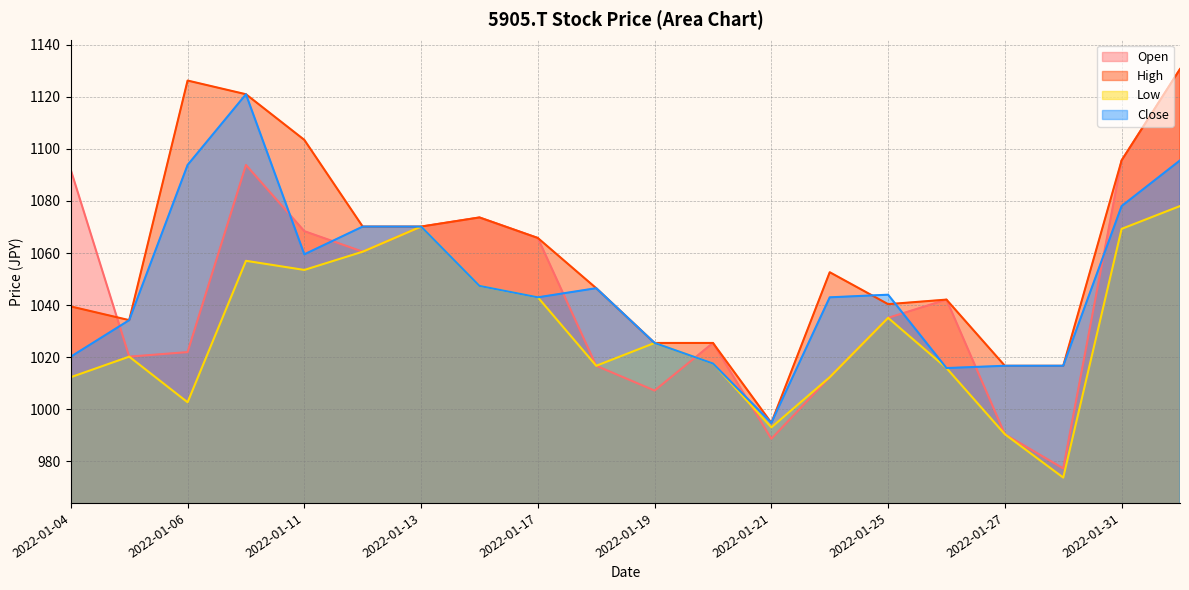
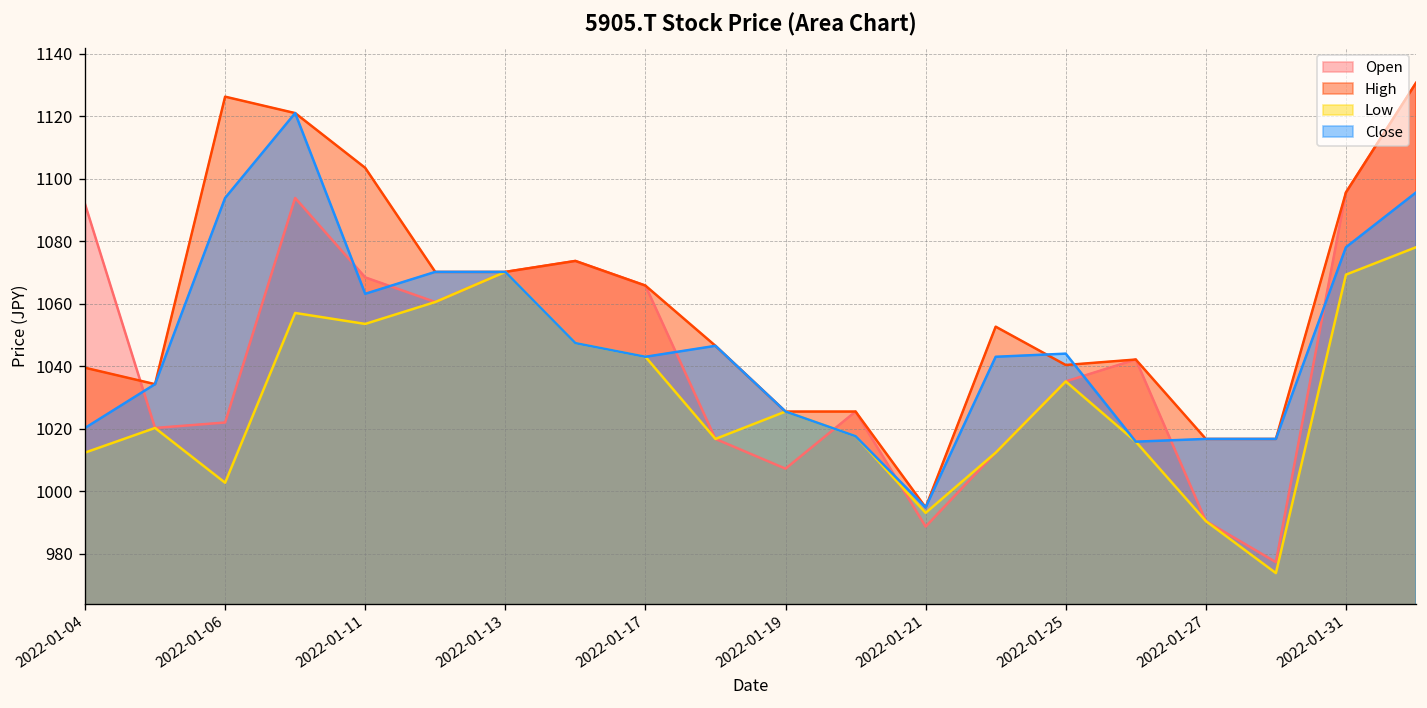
Close, 2022-01-11: 1059 -> 1063
